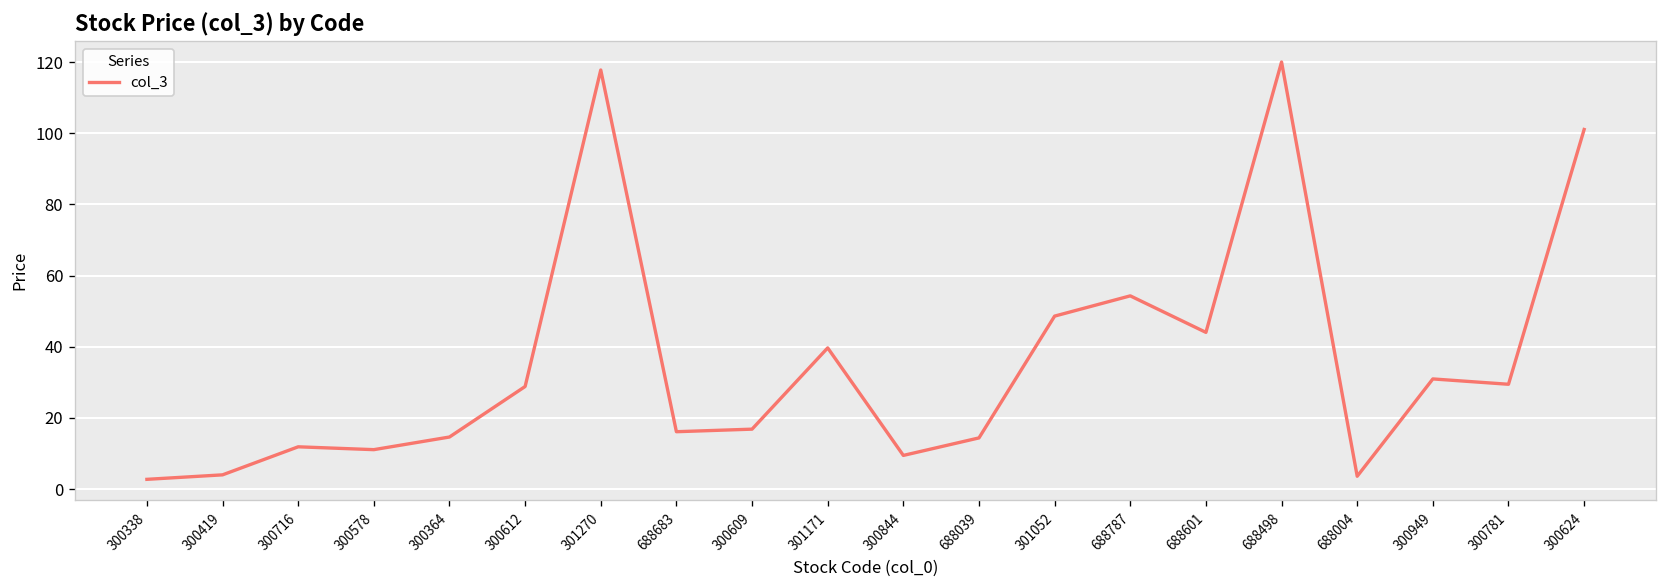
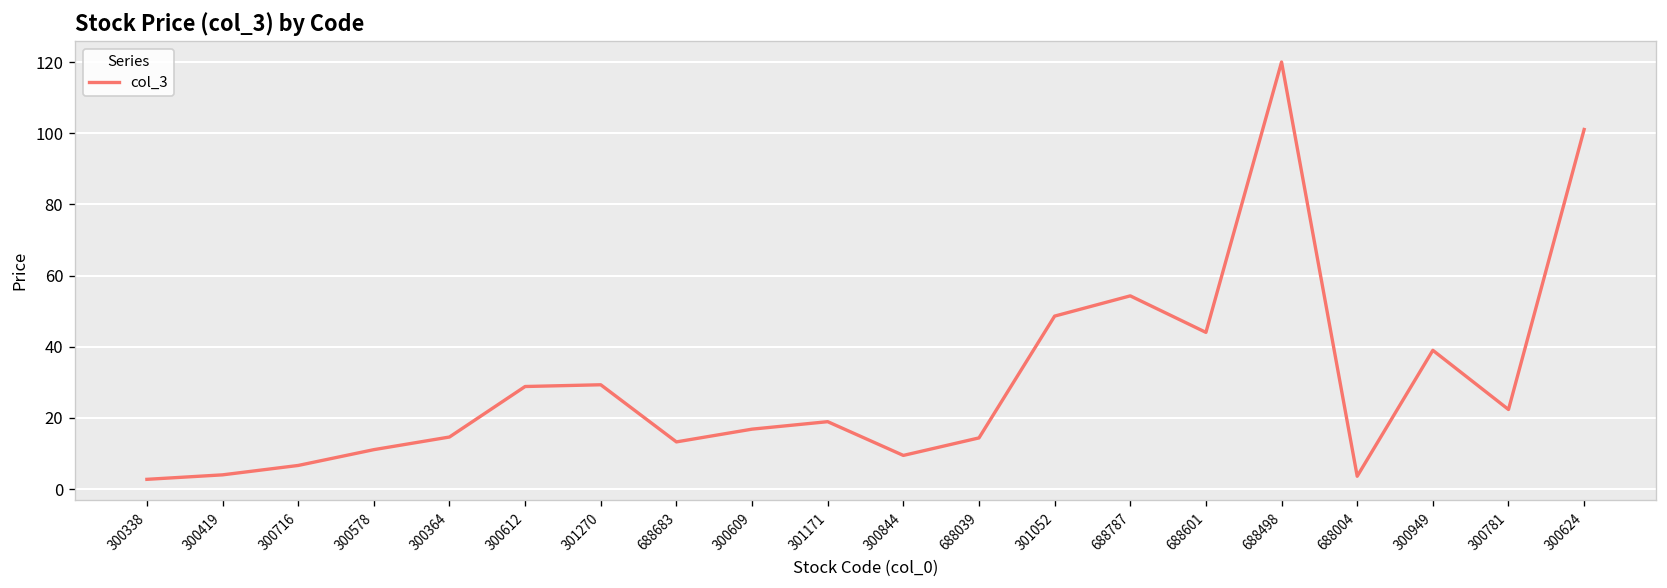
300716: 12 -> 7
301270: 118 -> 29
688683: 16 -> 13
301171: 40 -> 19
300949: 31 -> 39
300781: 29 -> 22
